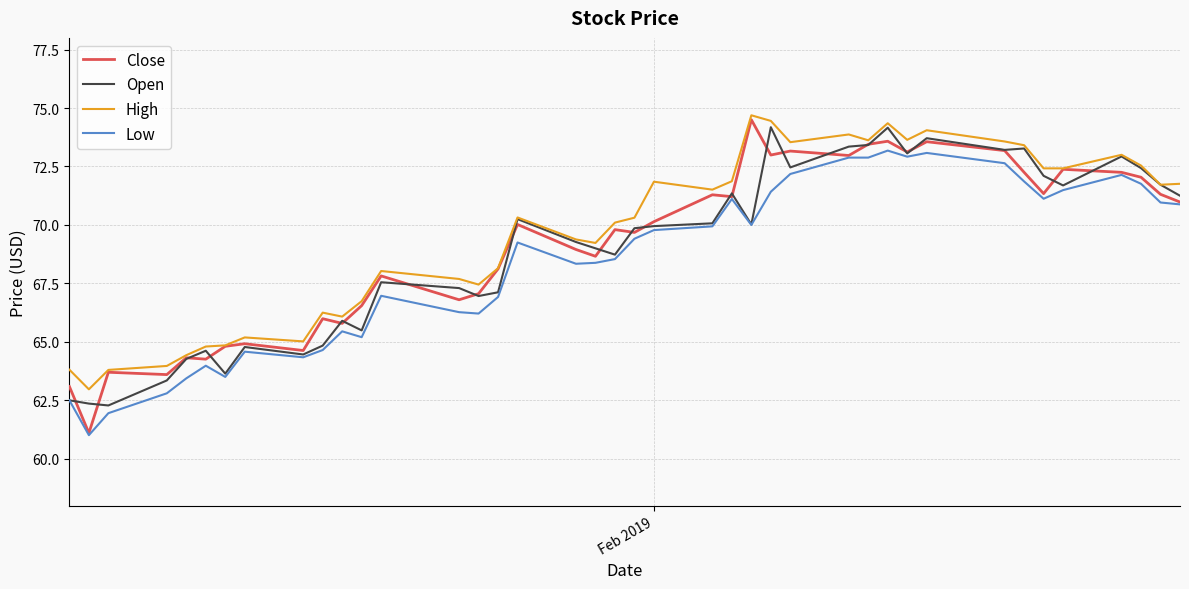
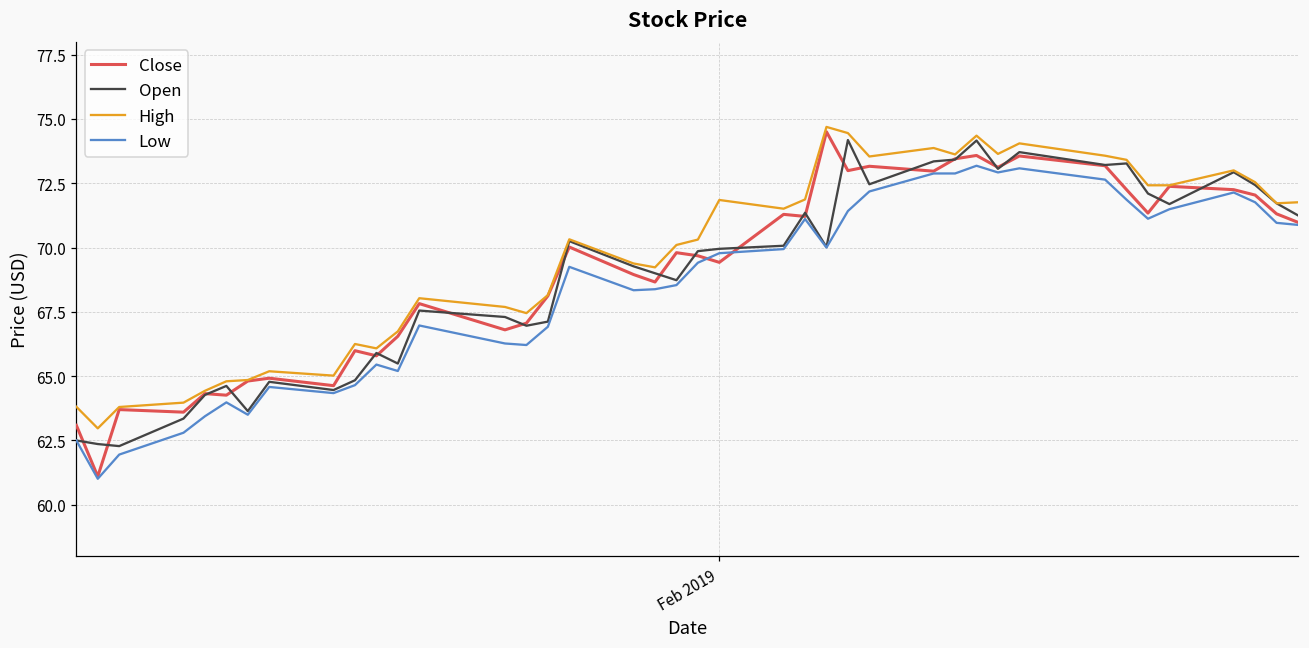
Close, Feb 2019: 70.1 -> 69.4
